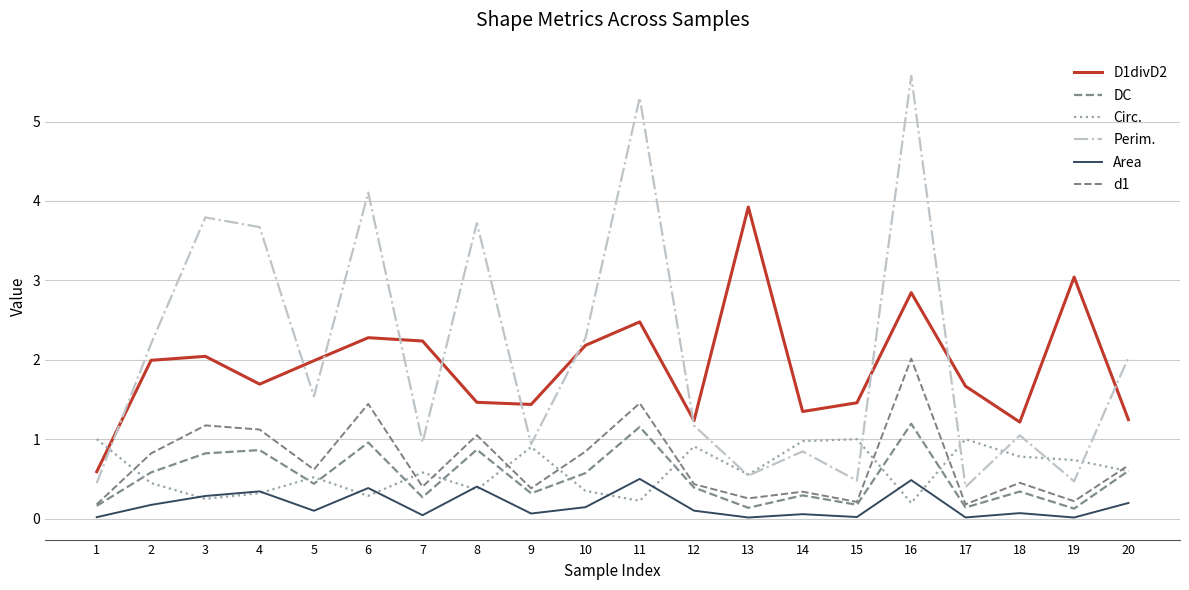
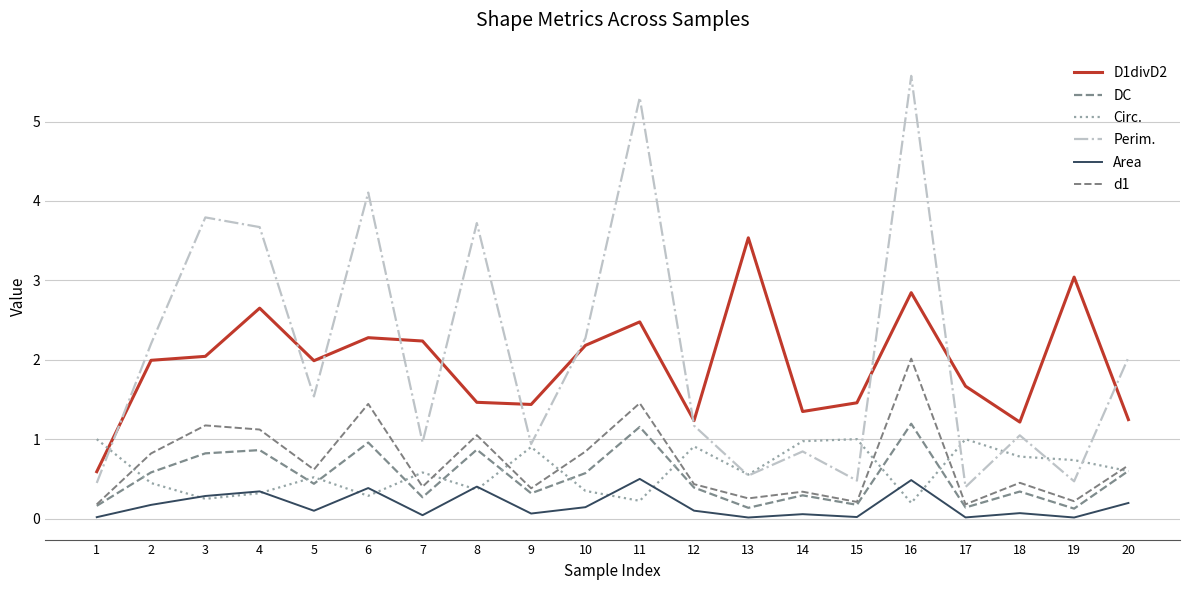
D1divD2, 4: 1.7 -> 2.7
D1divD2, 13: 3.9 -> 3.5
